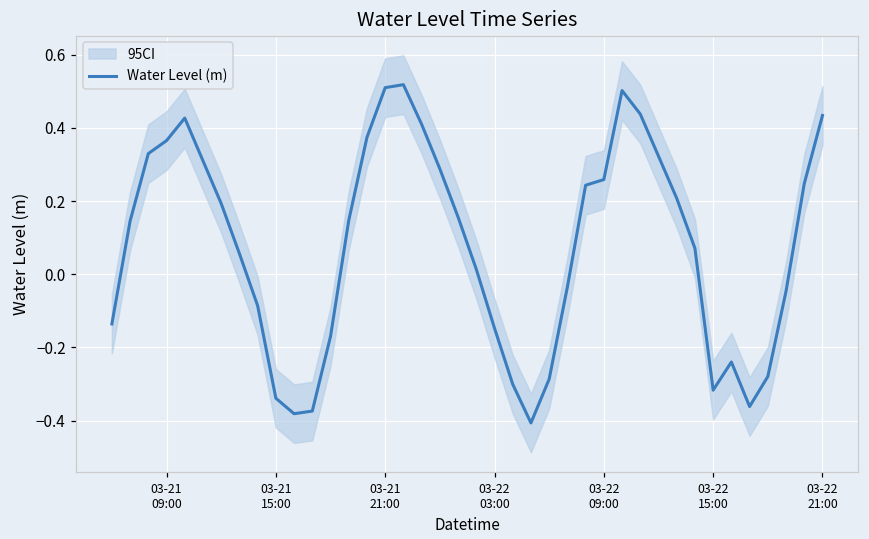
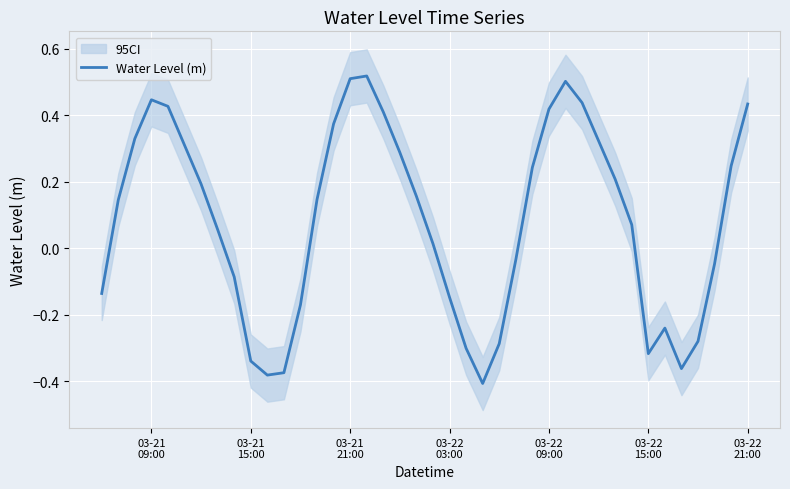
Water Level (m), 03-21 09:00: 0.37 -> 0.45
Water Level (m), 03-22 09:00: 0.26 -> 0.42
